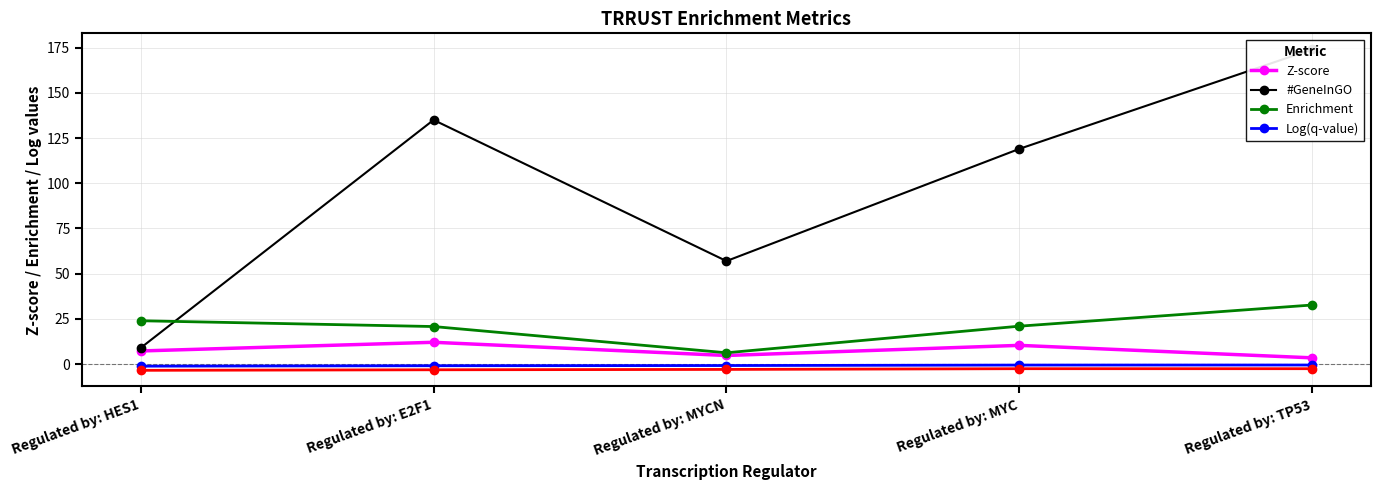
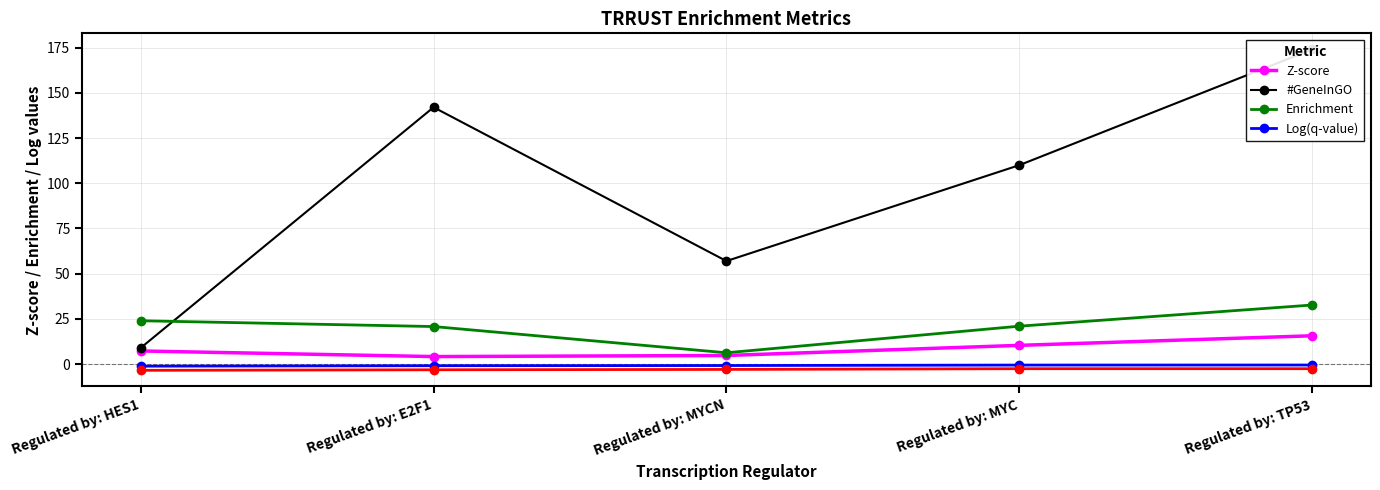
Z-score, Regulated by: E2F1: 12 -> 4
#GeneInGO, Regulated by: E2F1: 135 -> 142
#GeneInGO, Regulated by: MYC: 119 -> 110
Z-score, Regulated by: TP53: 4 -> 16
